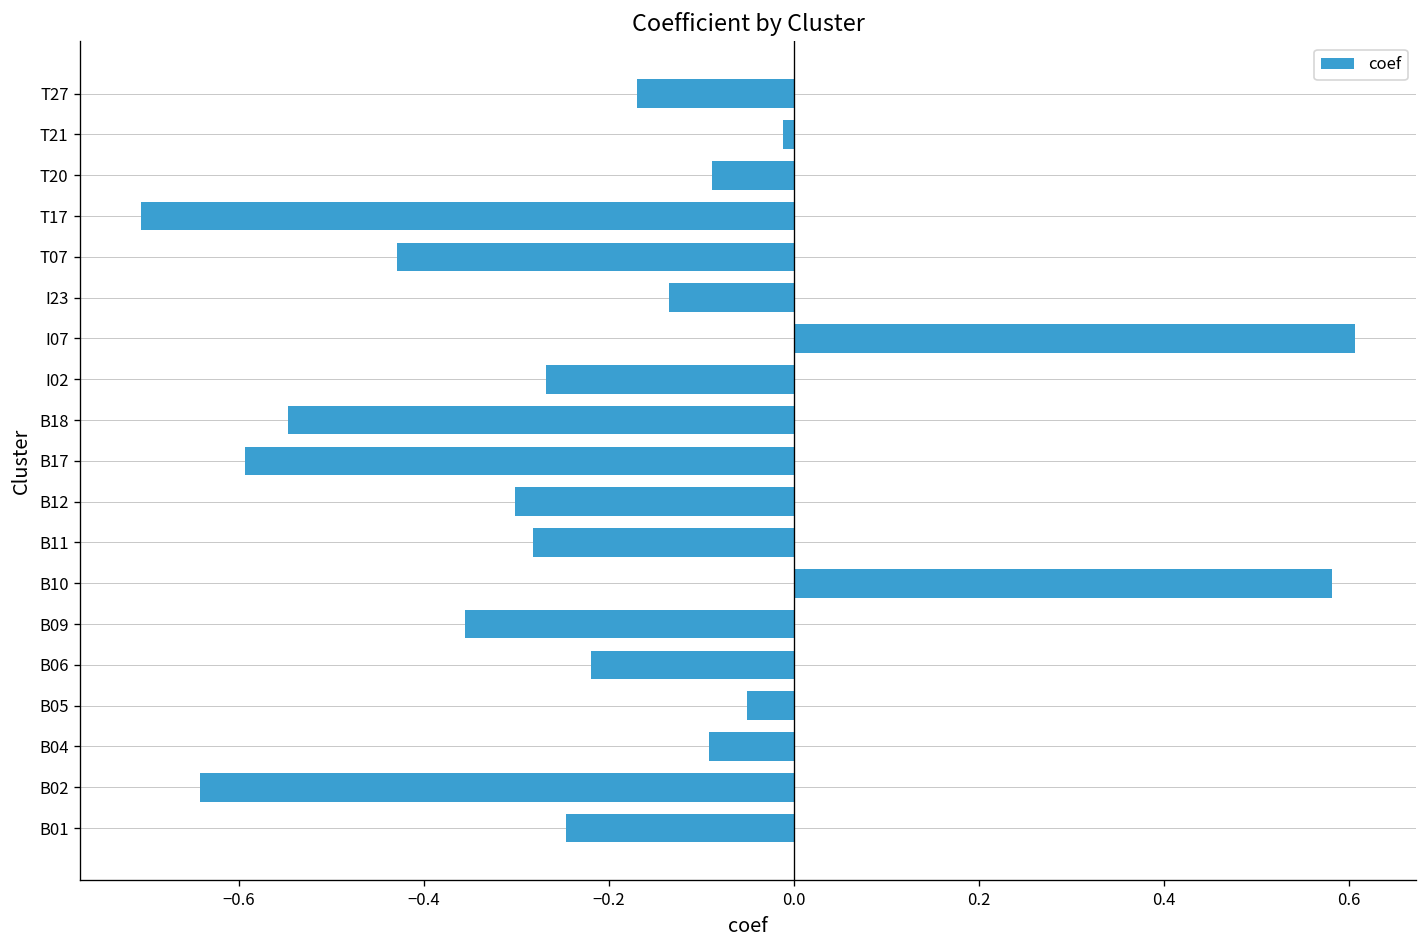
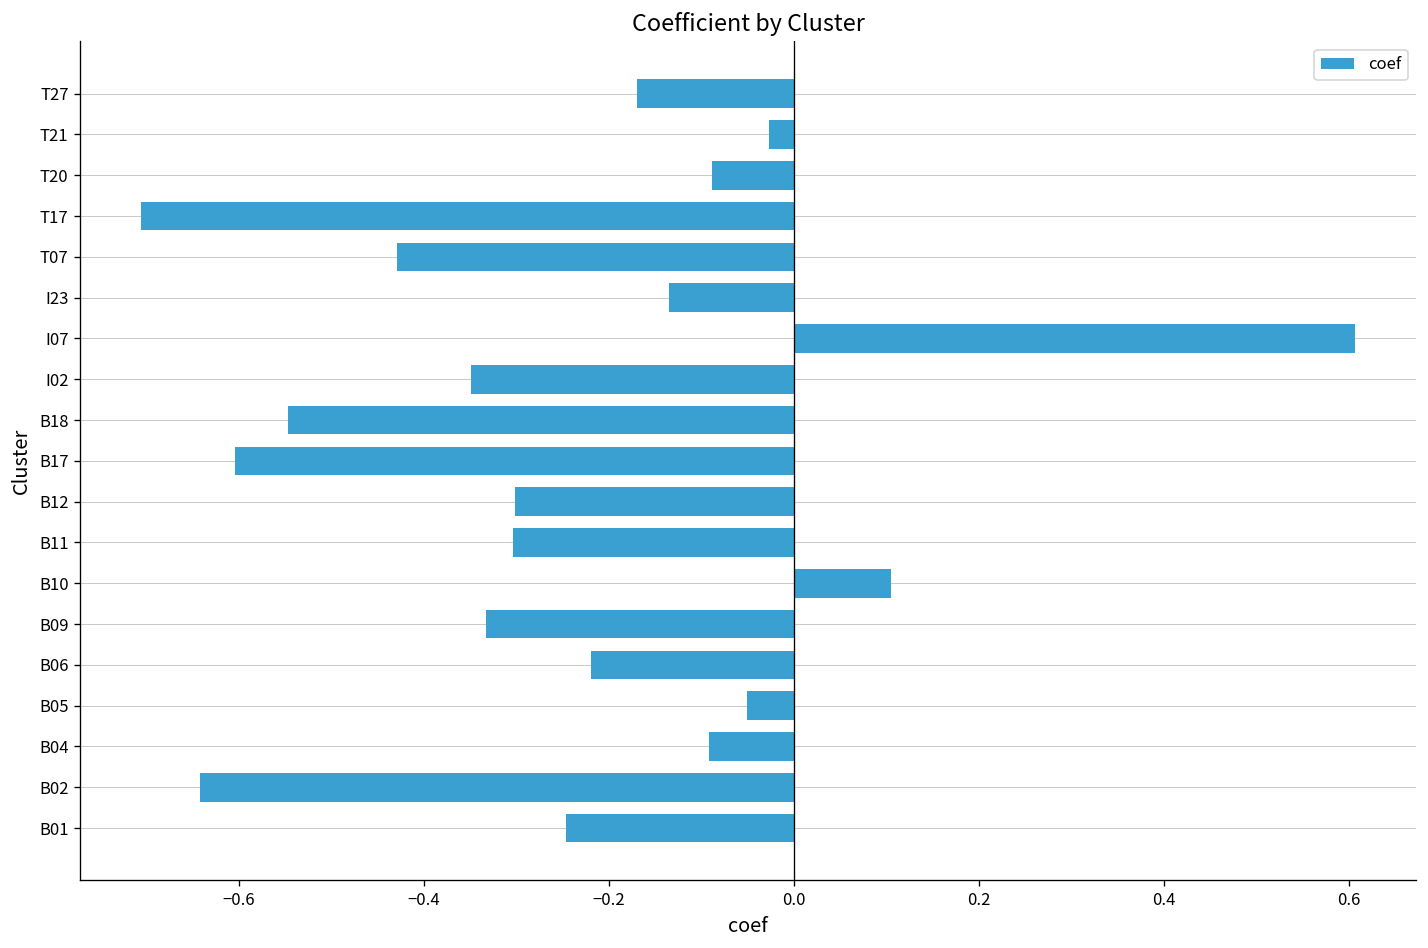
T21: -0.01 -> -0.03
I02: -0.27 -> -0.35
B17: -0.59 -> -0.60
B11: -0.28 -> -0.30
B10: 0.58 -> 0.10
B09: -0.35 -> -0.33
